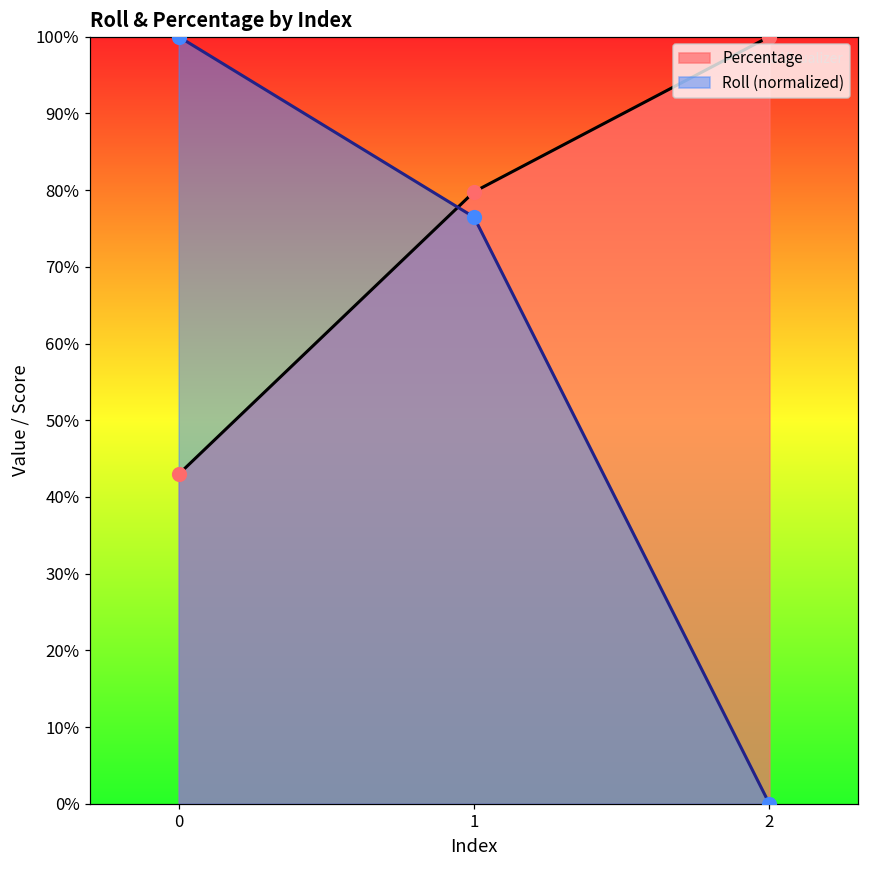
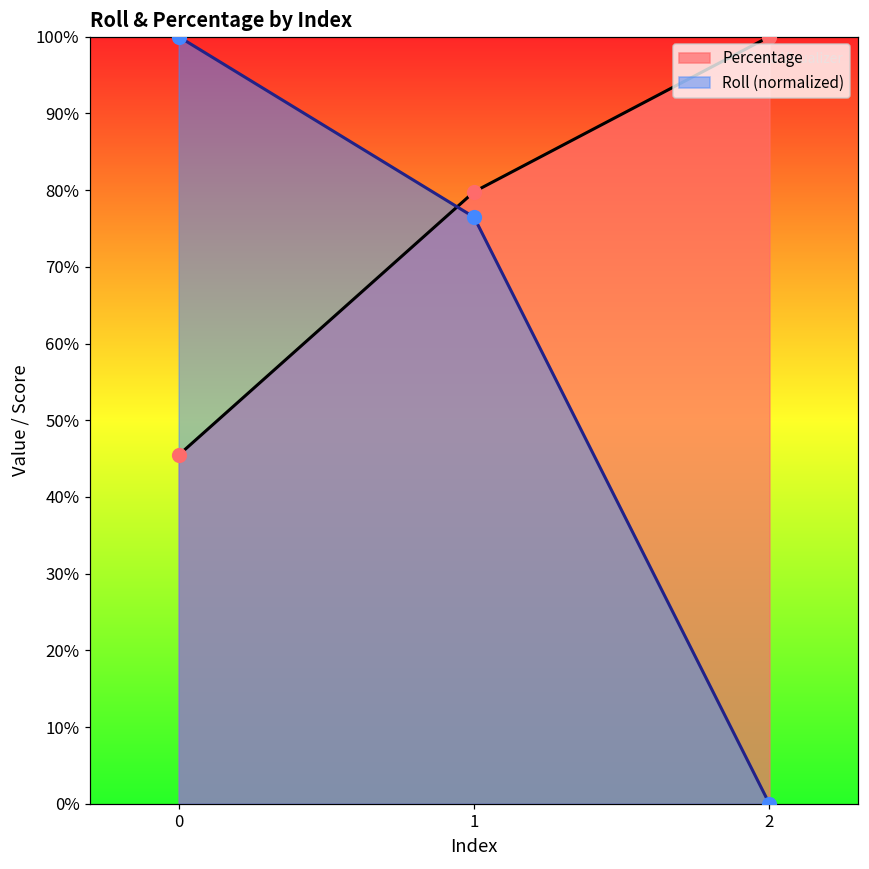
Percentage, 0: 43% -> 45%
